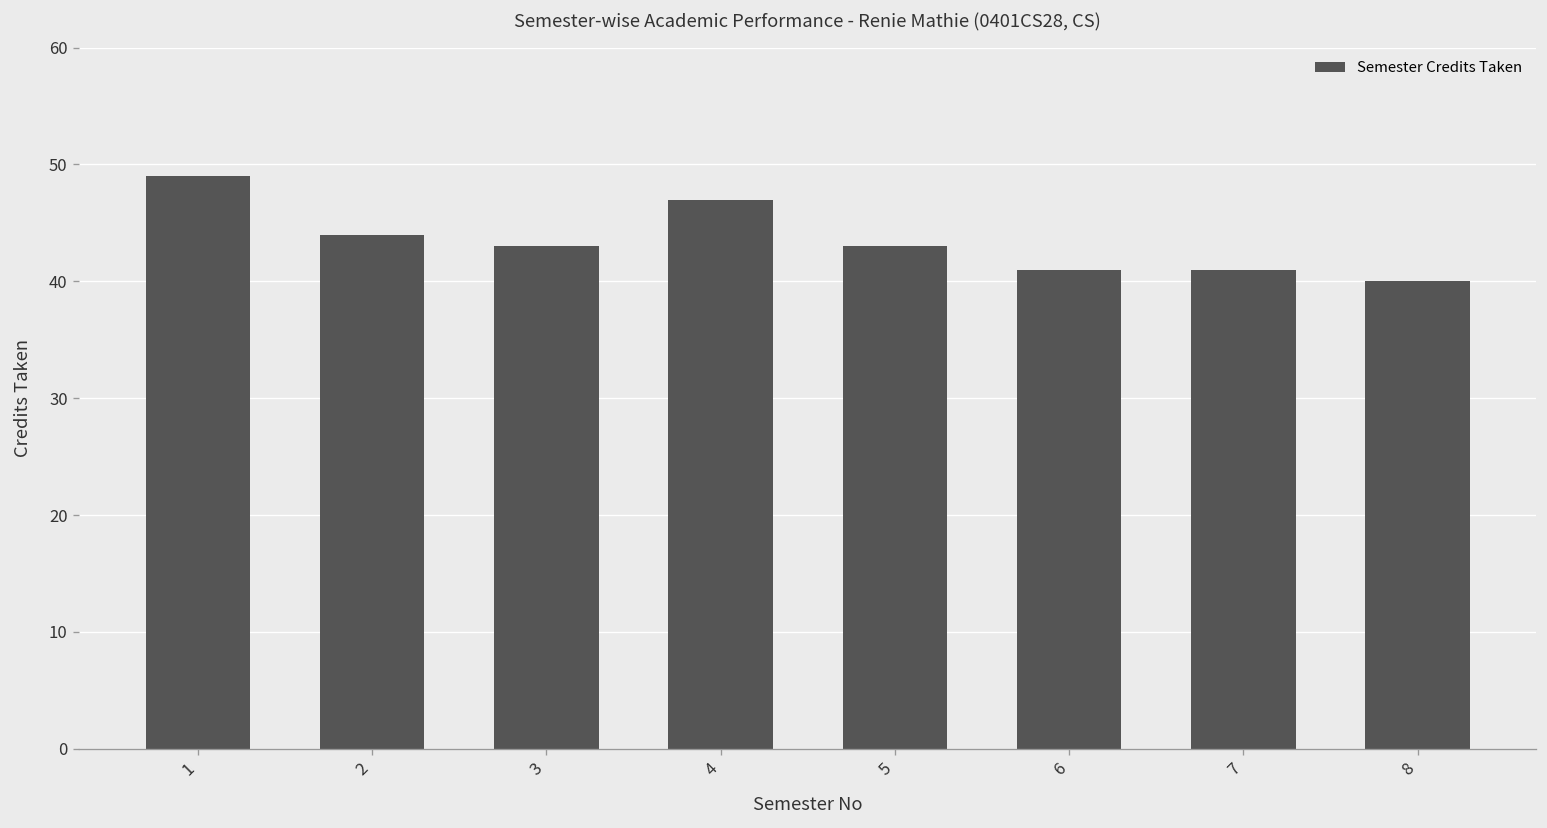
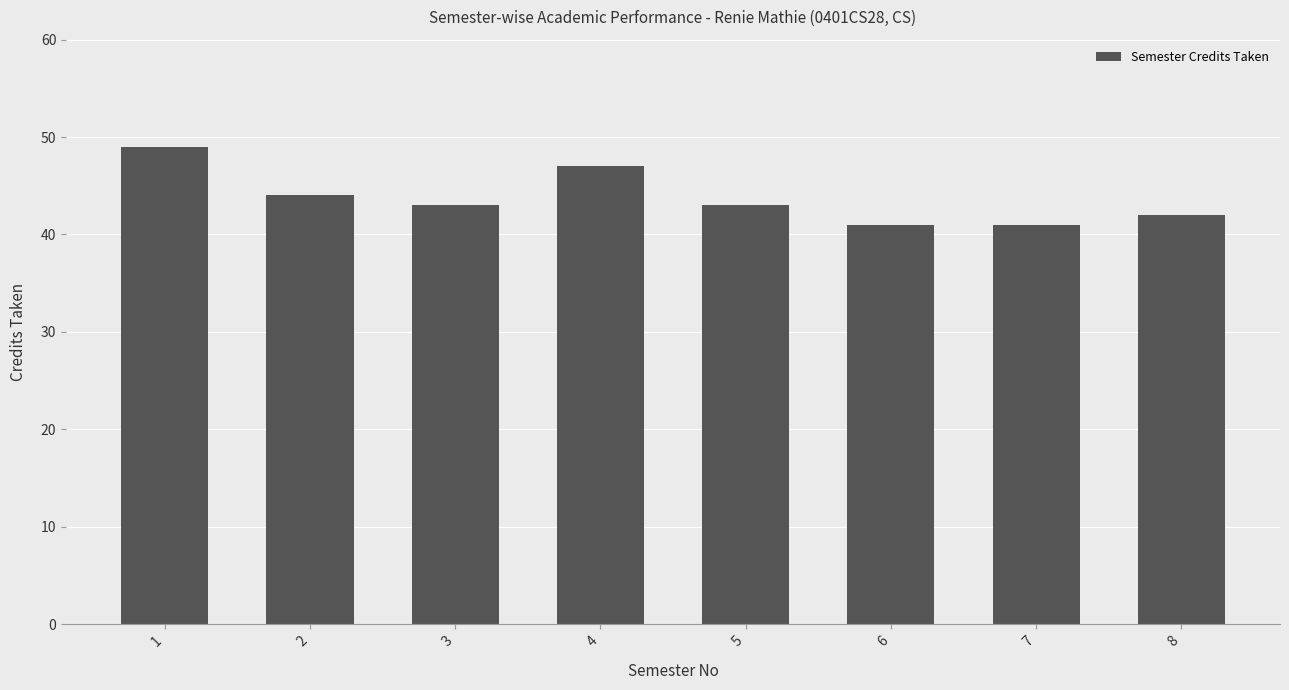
8: 40 -> 42
